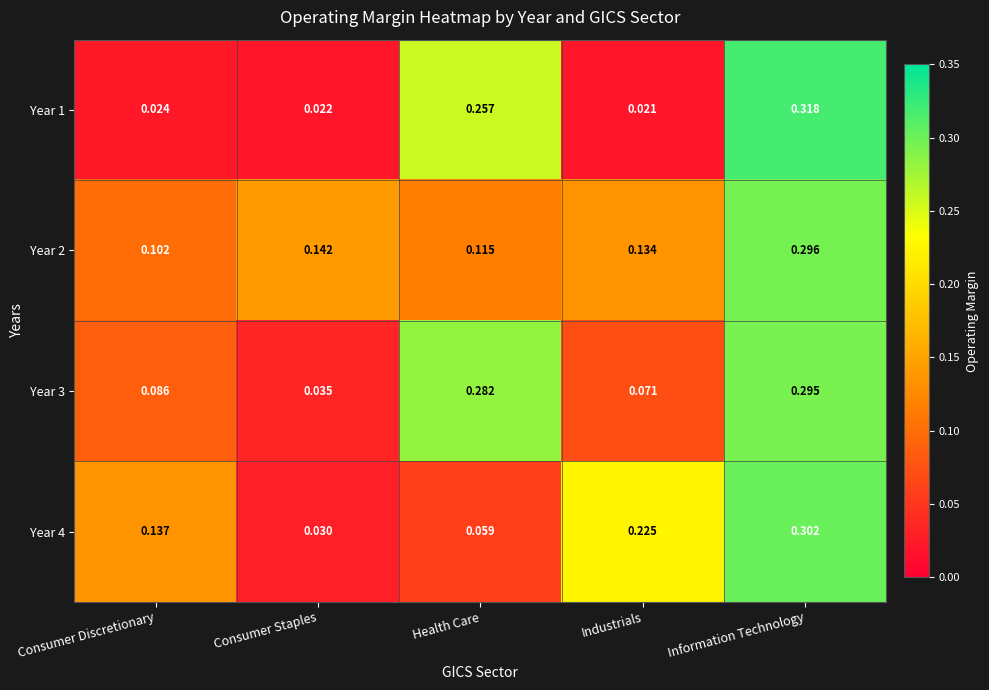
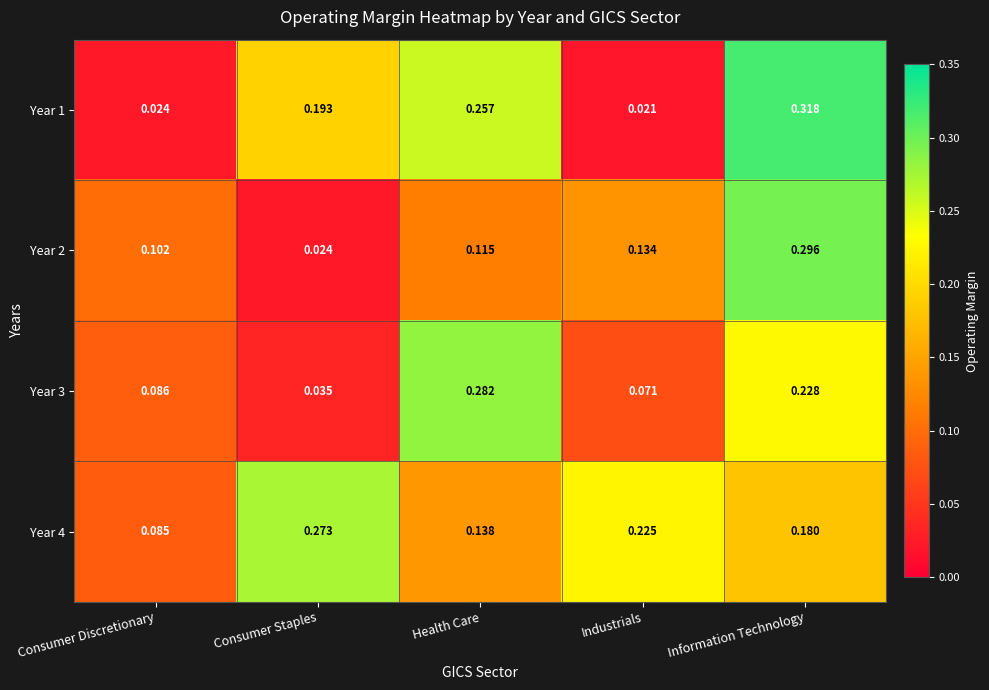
Year 1, Consumer Staples: 0.022 -> 0.193
Year 2, Consumer Staples: 0.142 -> 0.024
Year 3, Information Technology: 0.295 -> 0.228
Year 4, Consumer Discretionary: 0.137 -> 0.085
Year 4, Consumer Staples: 0.030 -> 0.273
Year 4, Health Care: 0.059 -> 0.138
Year 4, Information Technology: 0.302 -> 0.180
